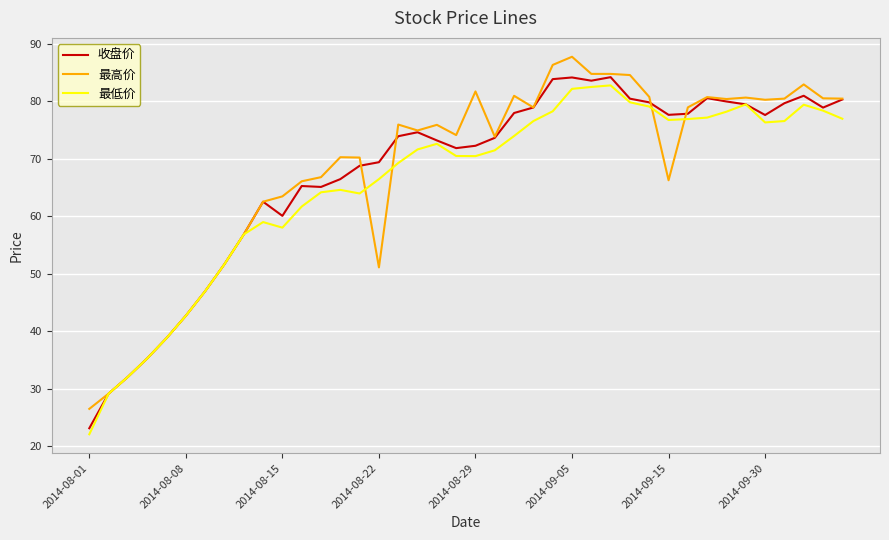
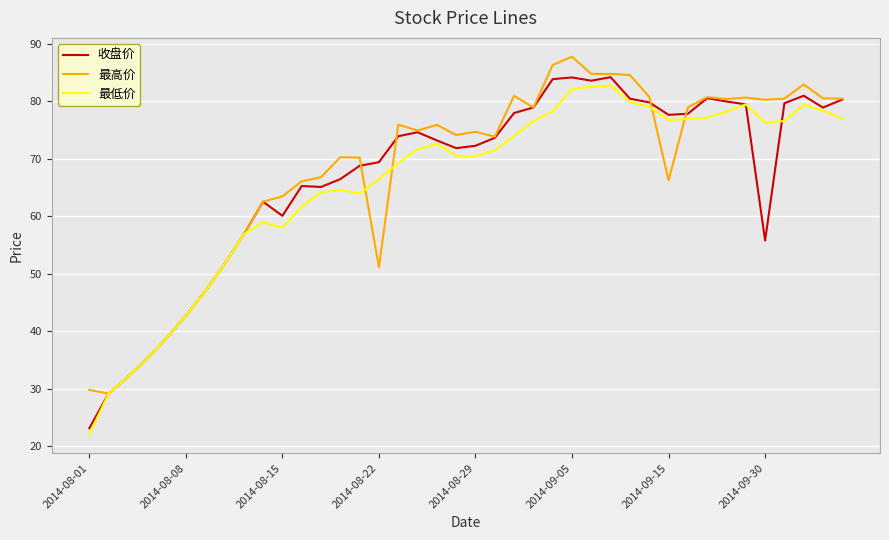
最高价, 2014-08-01: 27 -> 30
最高价, 2014-08-29: 82 -> 75
收盘价, 2014-09-30: 78 -> 56
